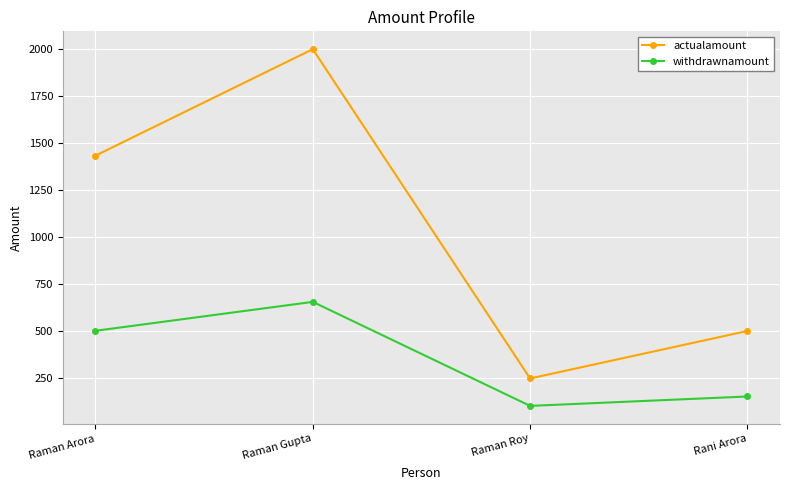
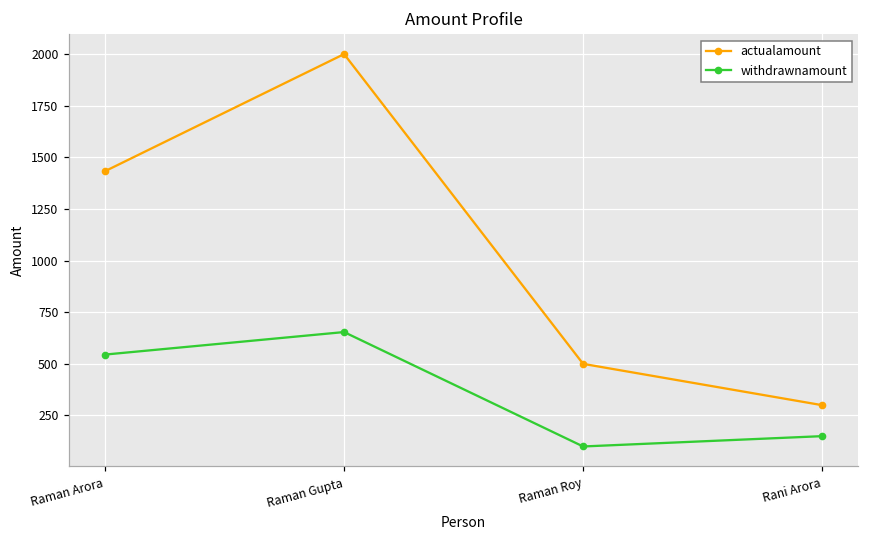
withdrawnamount, Raman Arora: 500 -> 550
actualamount, Raman Roy: 250 -> 500
actualamount, Rani Arora: 500 -> 300
